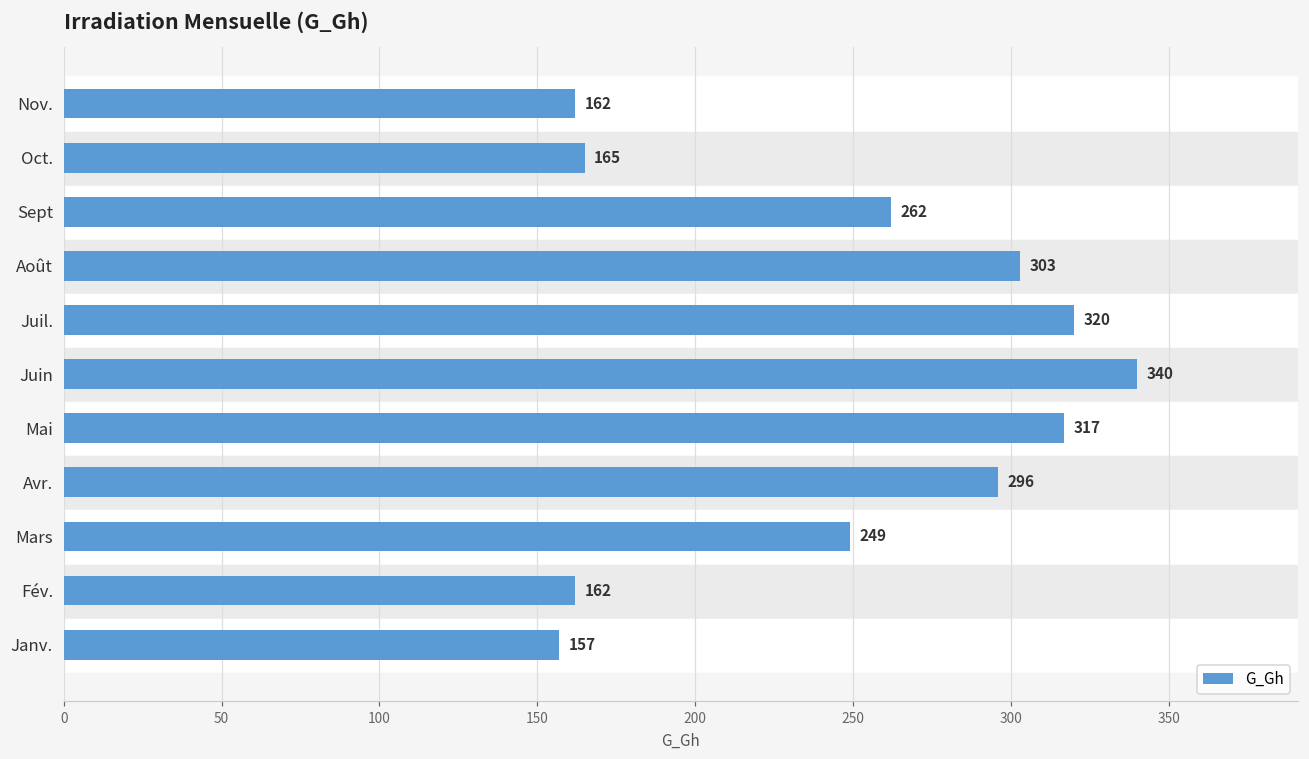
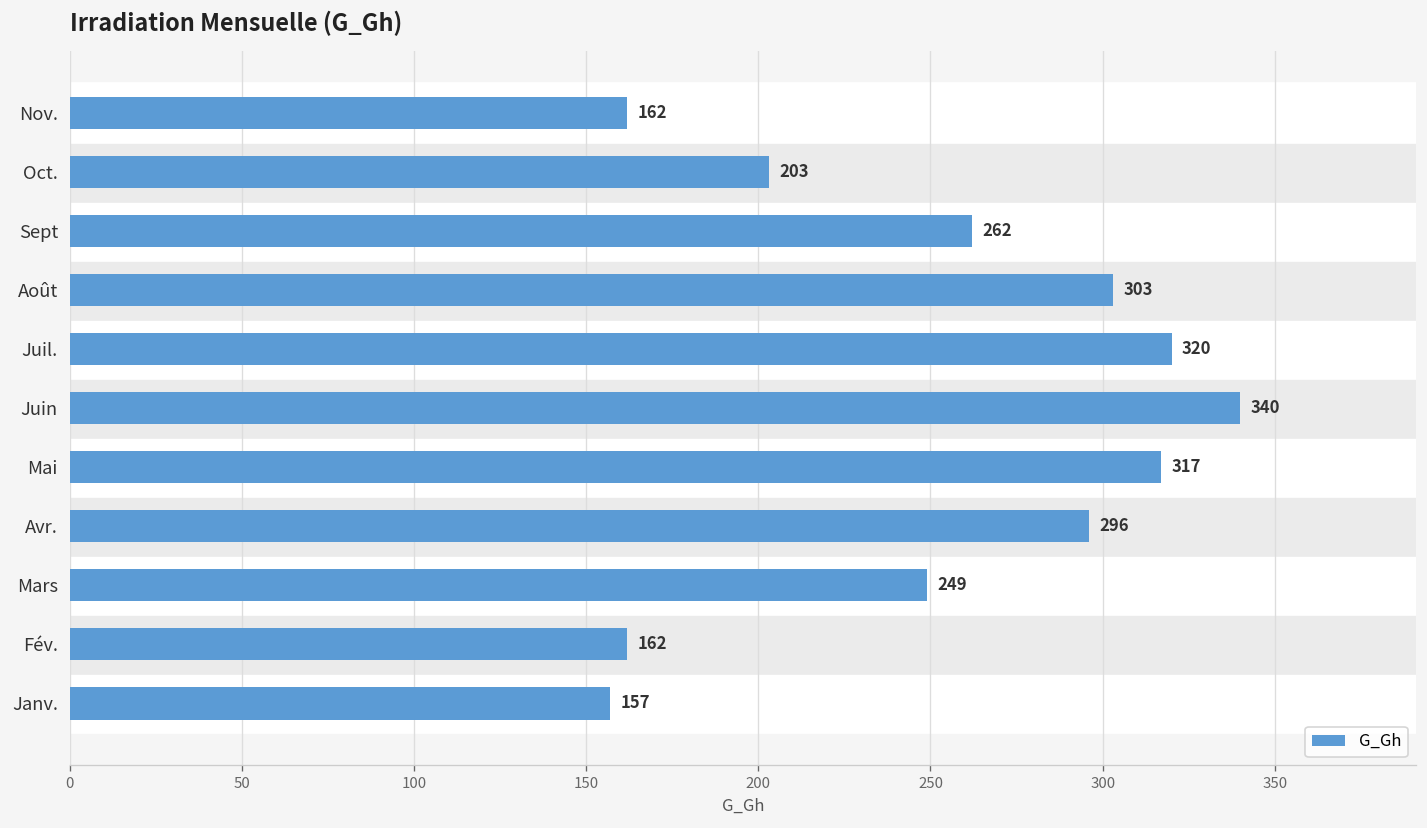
Oct.: 165 -> 203
